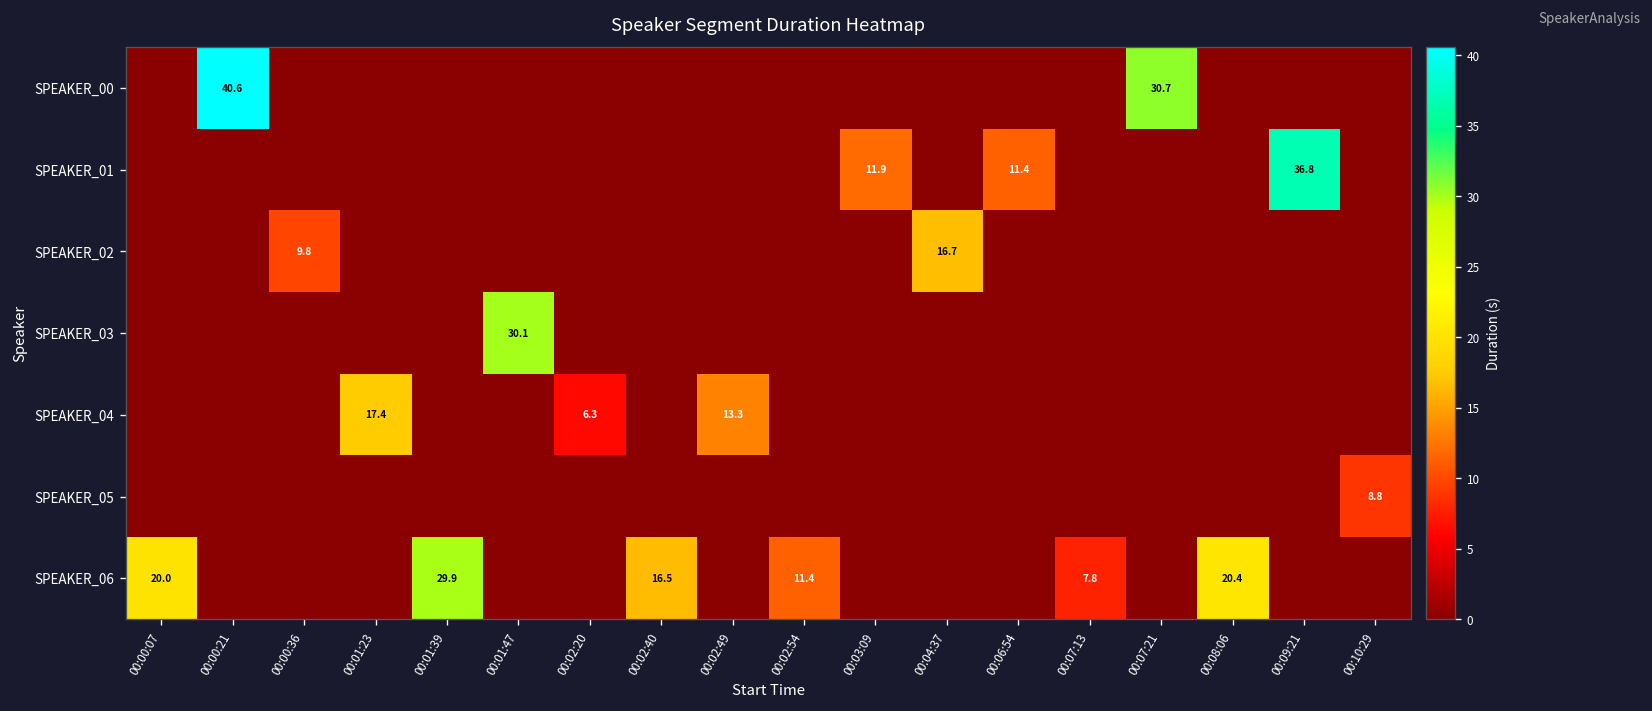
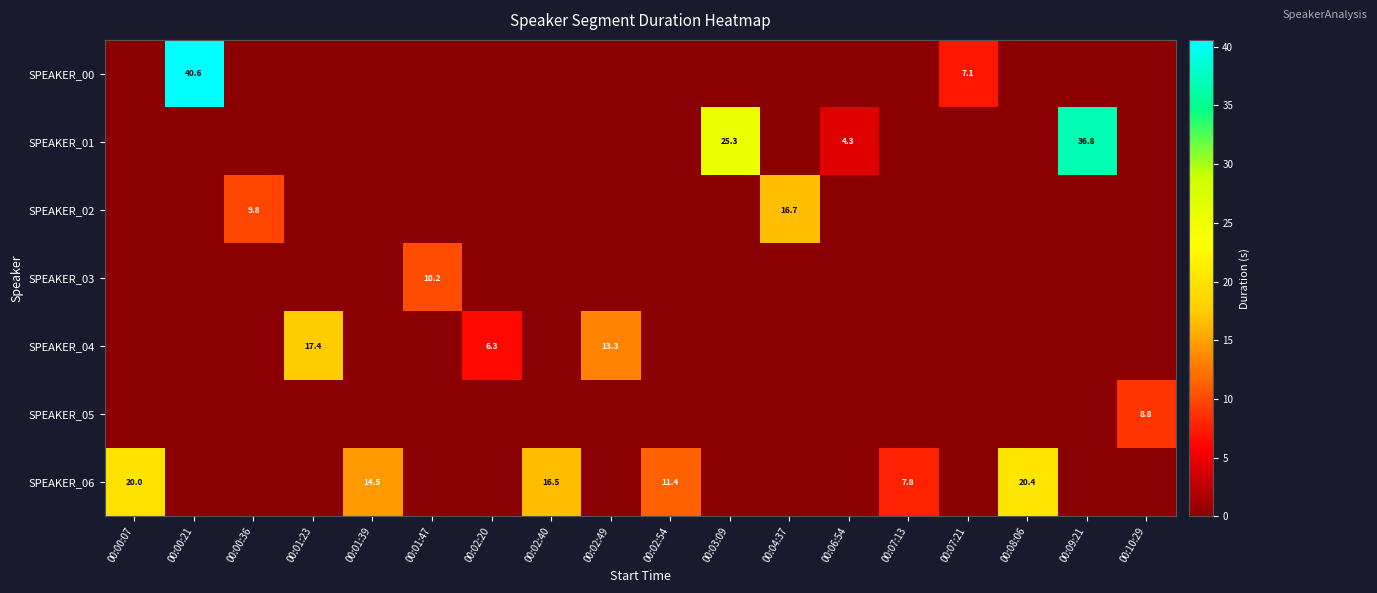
SPEAKER_00, 00:07:21: 30.7 -> 7.1
SPEAKER_01, 00:03:09: 11.9 -> 25.3
SPEAKER_01, 00:06:54: 11.4 -> 4.3
SPEAKER_03, 00:01:47: 30.1 -> 10.2
SPEAKER_06, 00:01:39: 29.9 -> 14.5
